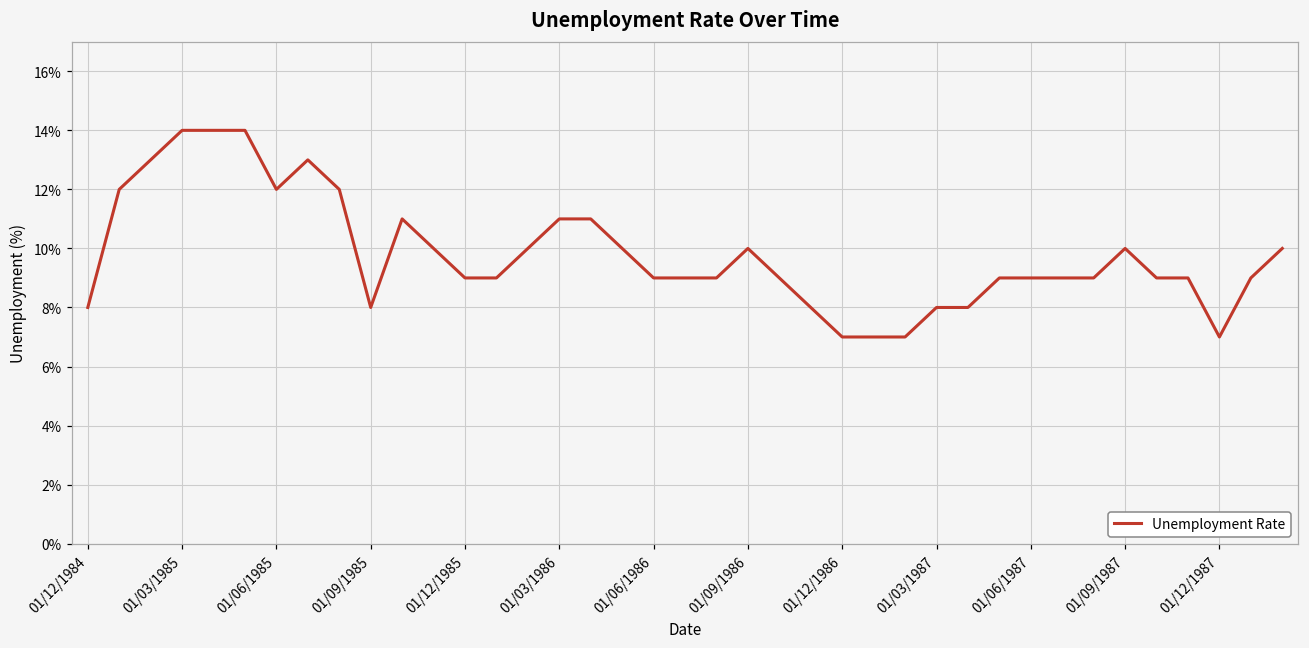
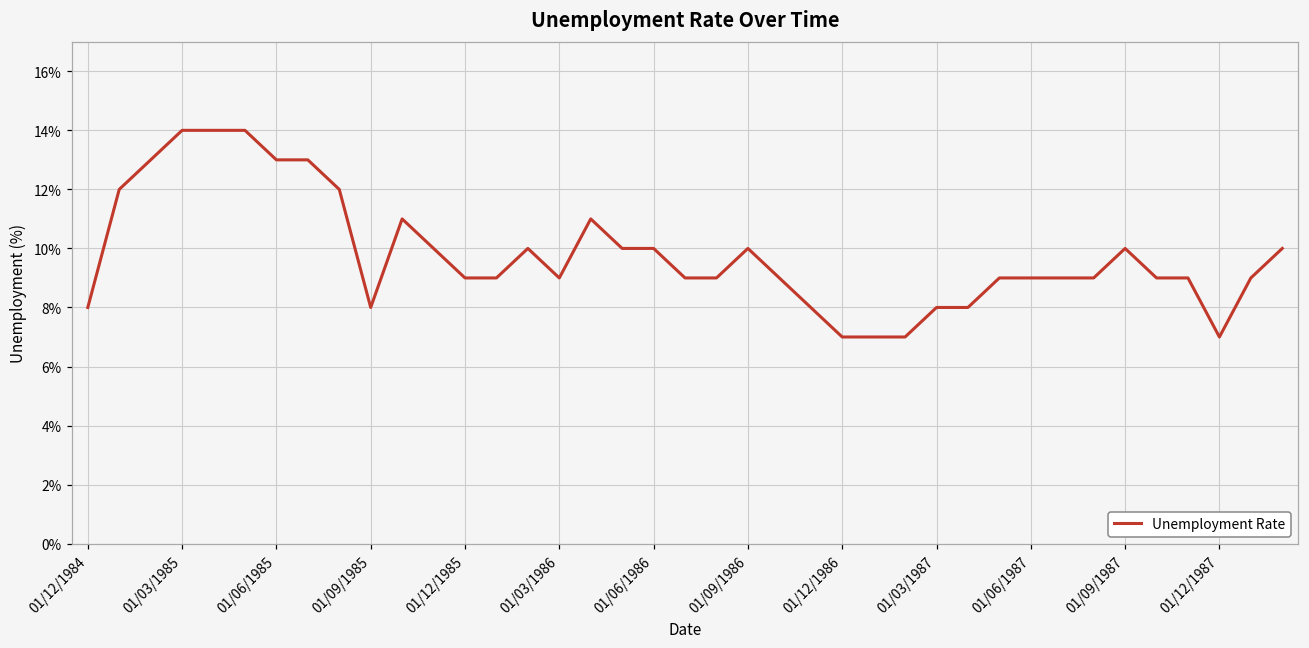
01/06/1985: 12% -> 13%
01/03/1986: 11% -> 9%
01/06/1986: 9% -> 10%
